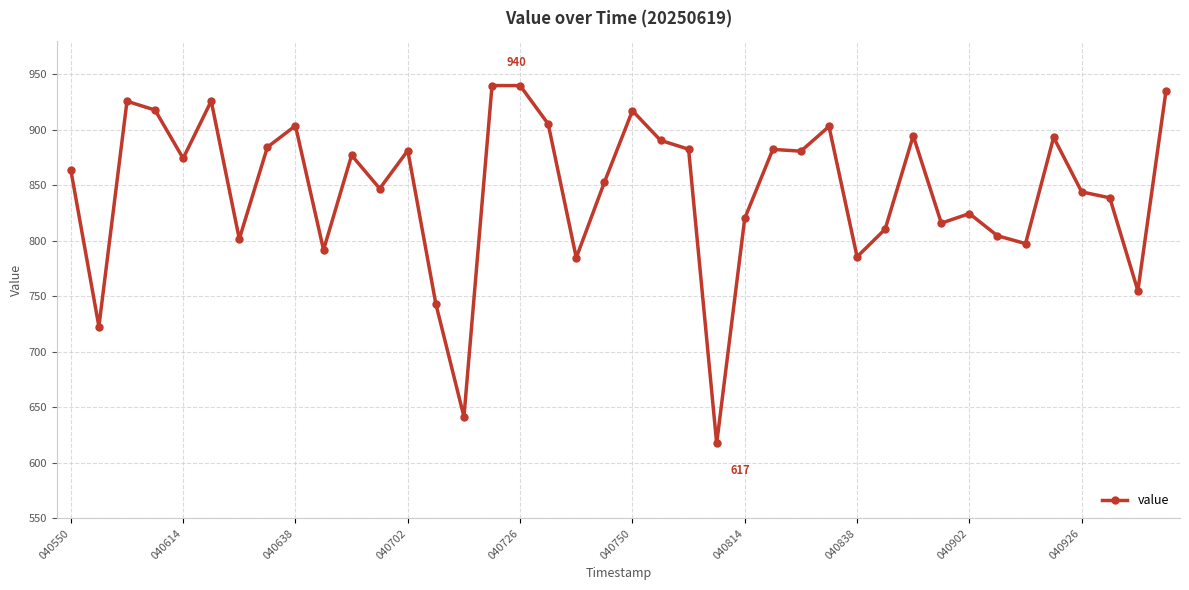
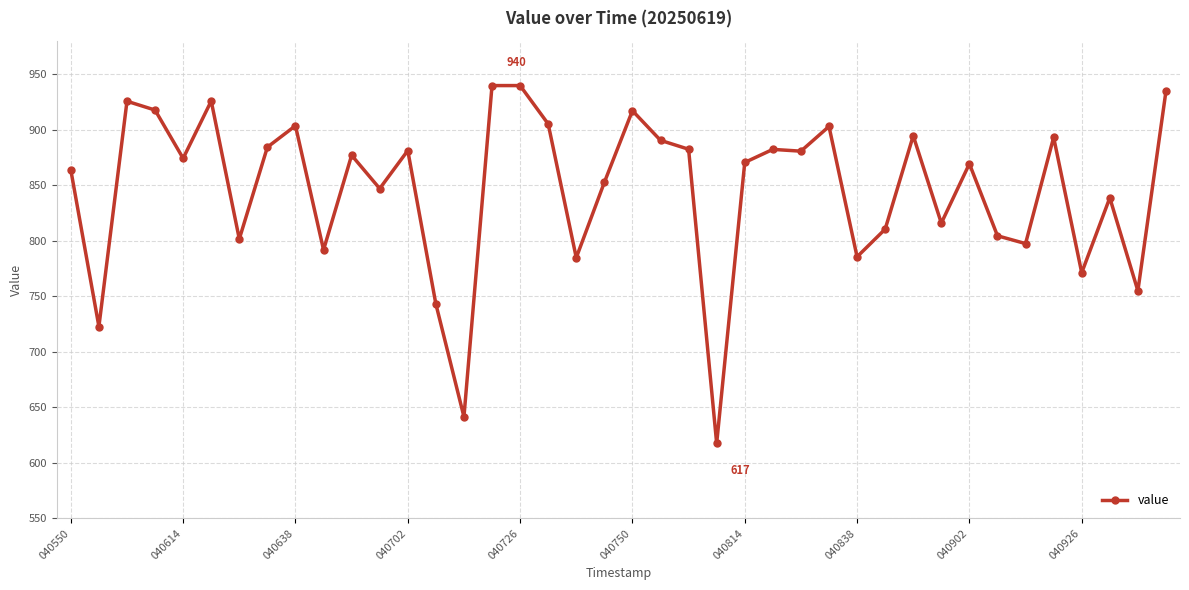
040814: 820 -> 870
040902: 824 -> 869
040926: 844 -> 771
